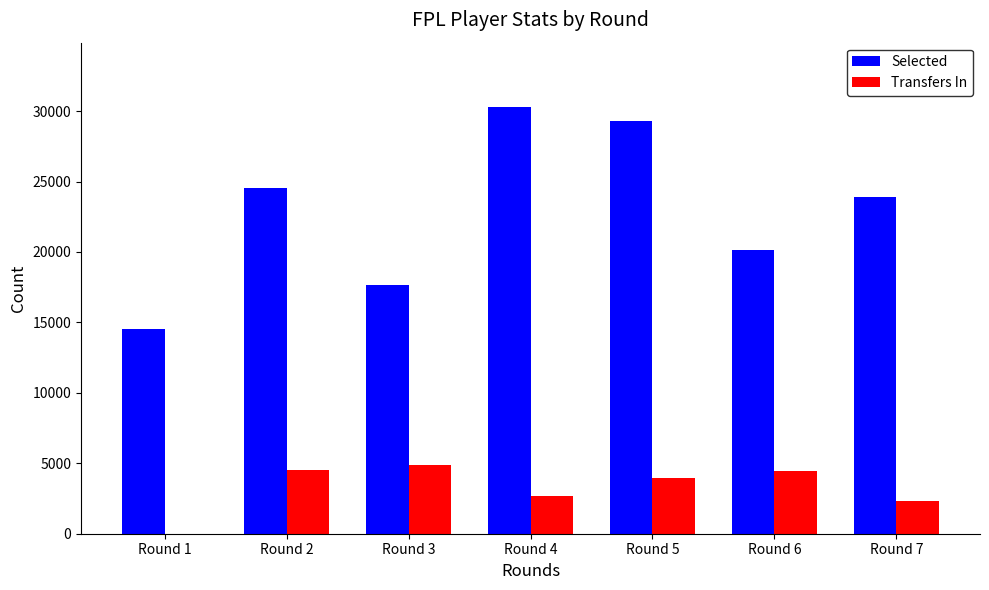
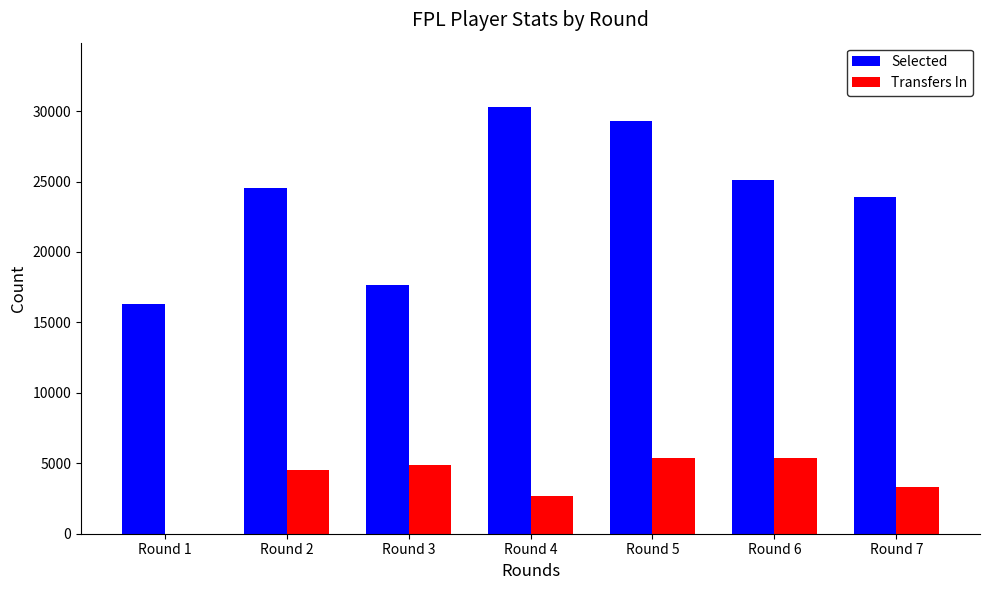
Selected, Round 1: 14500 -> 16300
Transfers In, Round 5: 4000 -> 5400
Selected, Round 6: 20100 -> 25100
Transfers In, Round 6: 4400 -> 5400
Transfers In, Round 7: 2300 -> 3300
